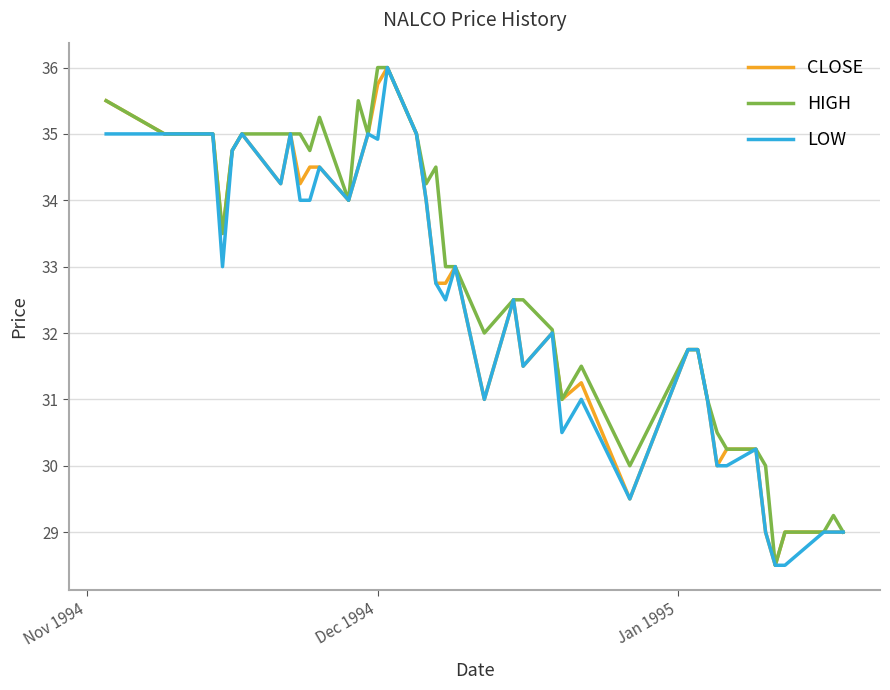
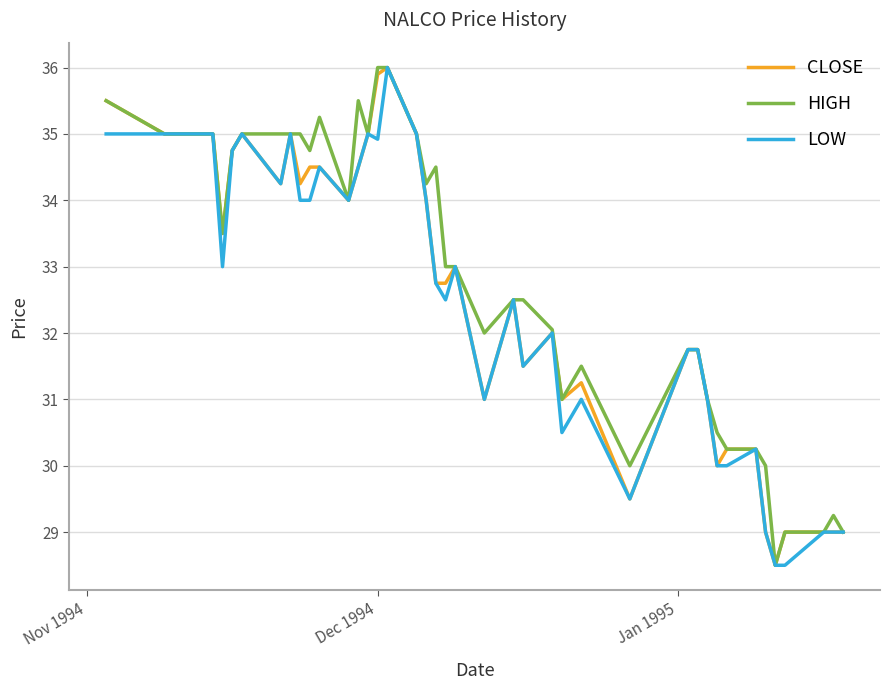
CLOSE, Dec 1994: 35.8 -> 35.9
